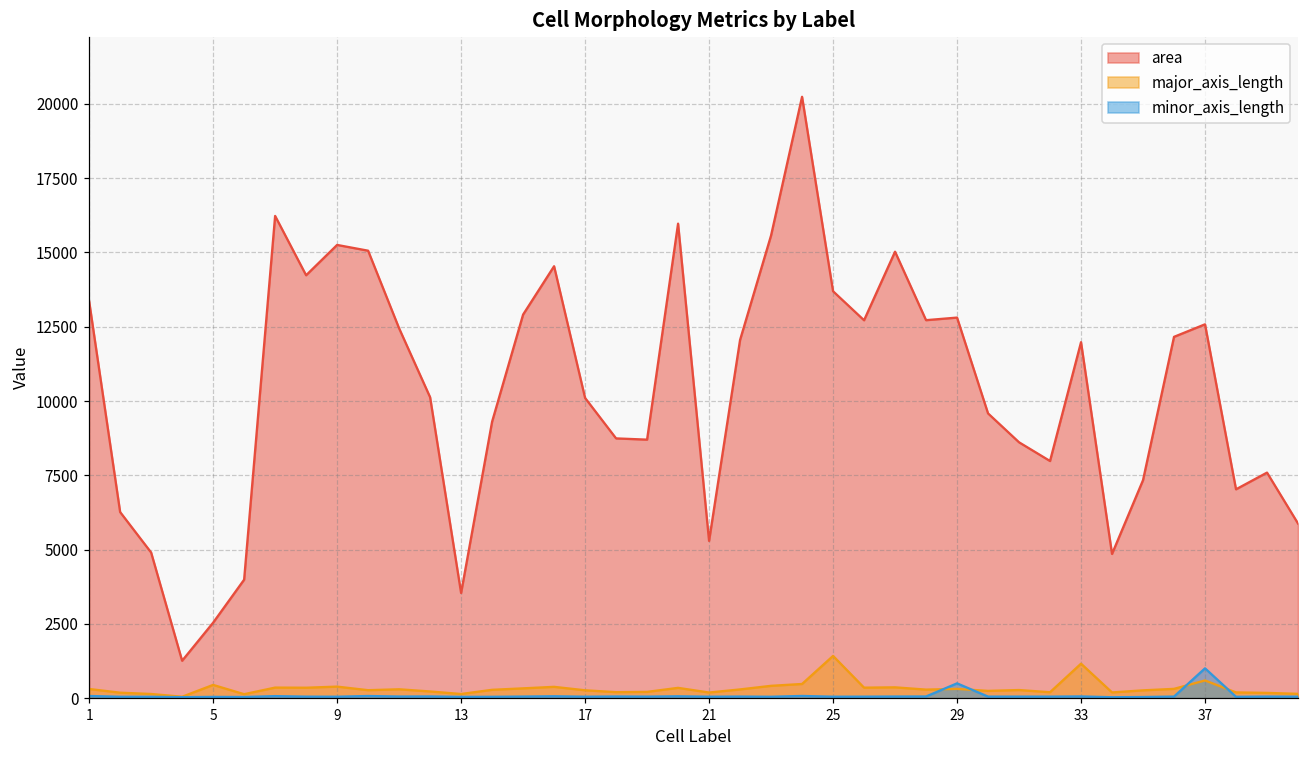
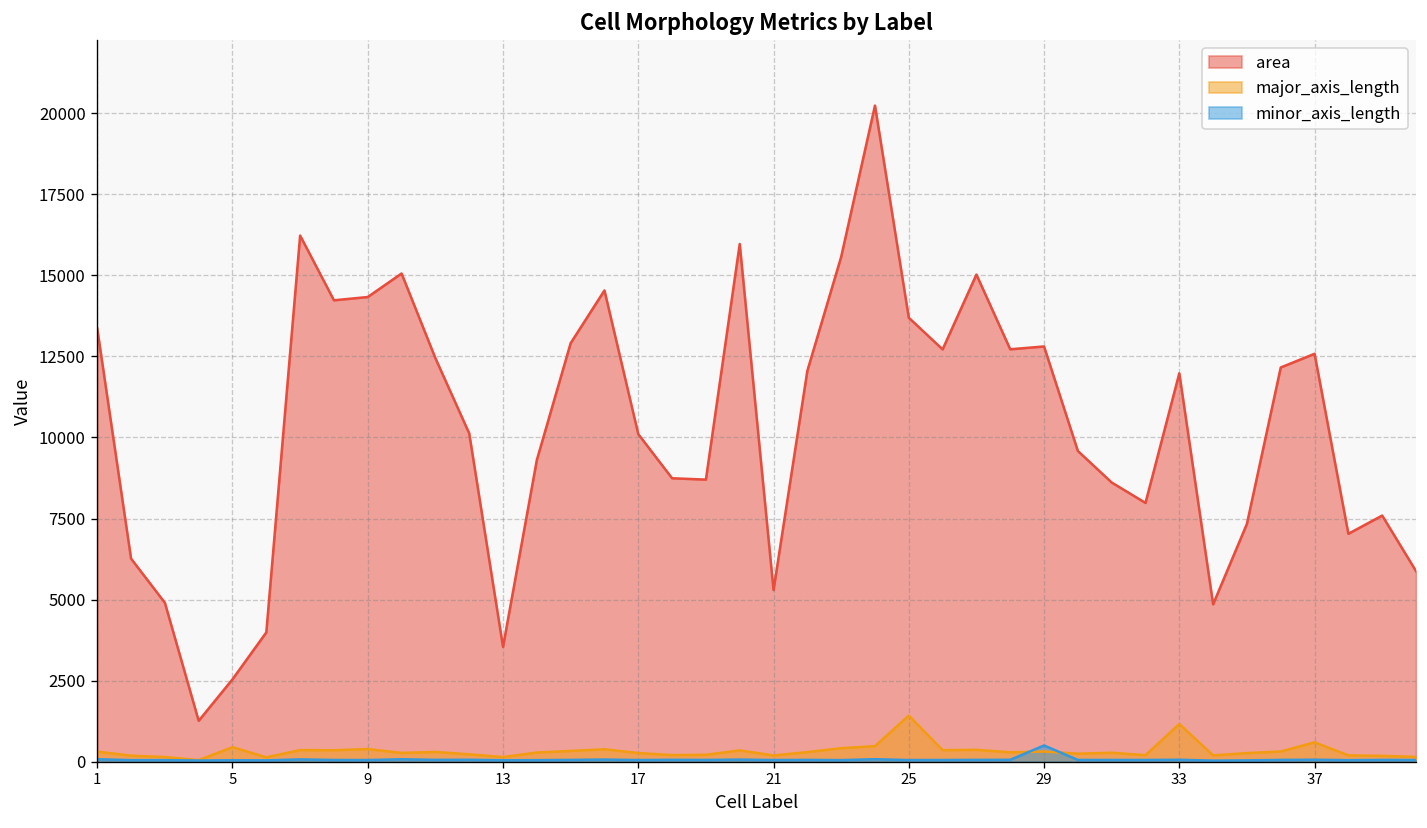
area, 9: 15300 -> 14300
minor_axis_length, 37: 1000 -> 100
